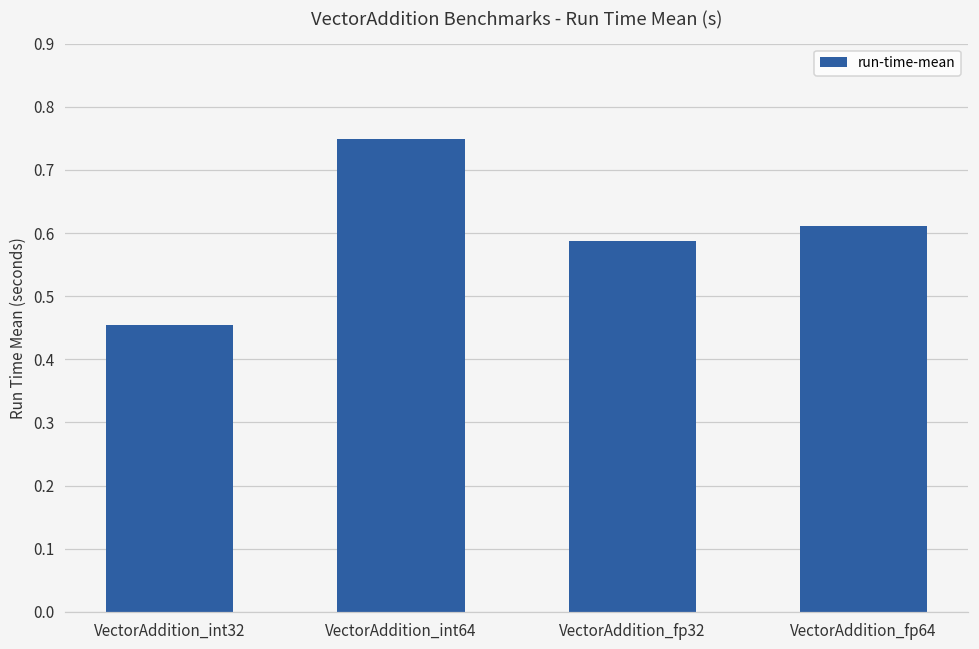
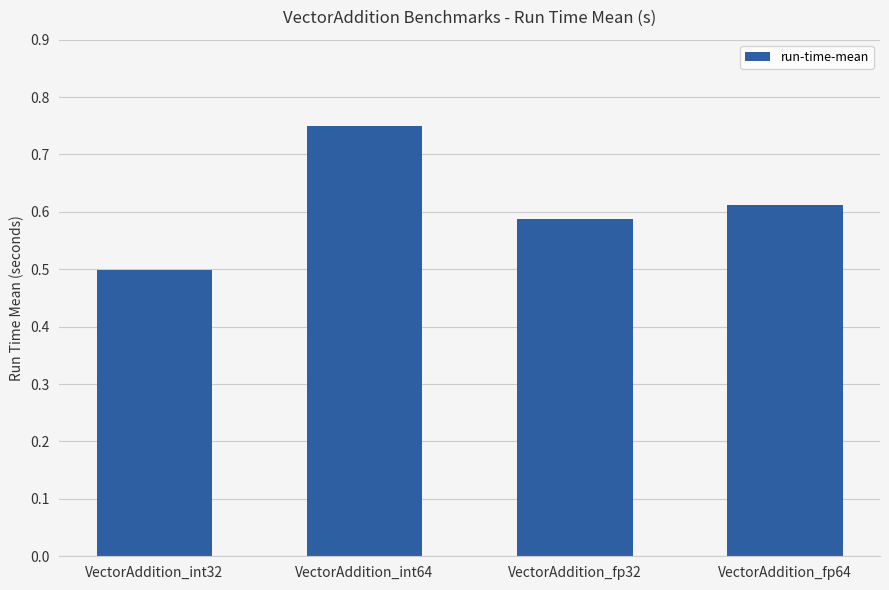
VectorAddition_int32: 0.45 -> 0.50
